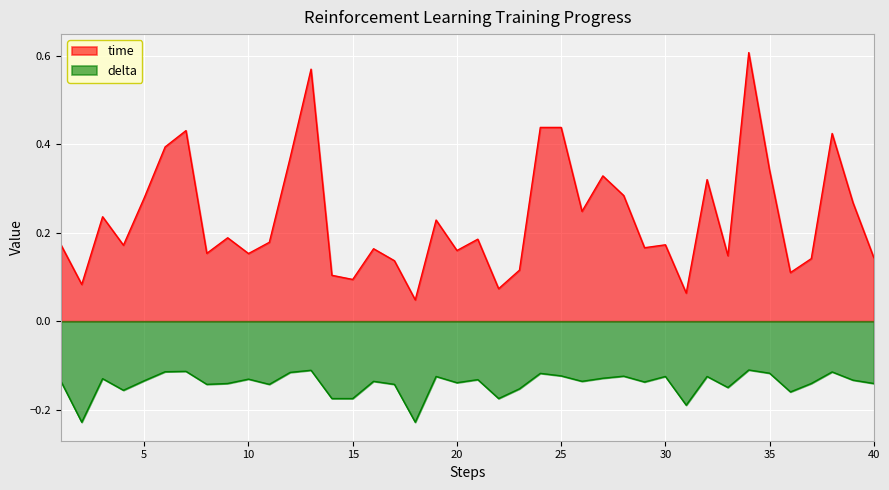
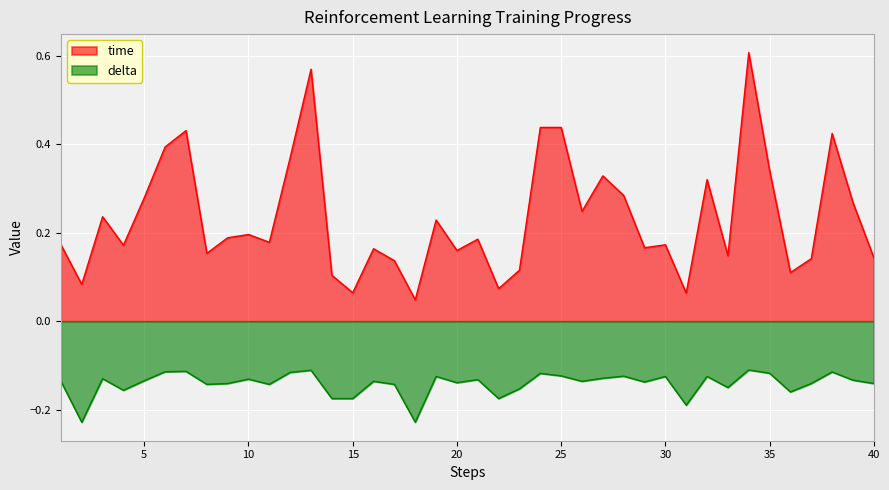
time, 10: 0.15 -> 0.20
time, 15: 0.09 -> 0.06
